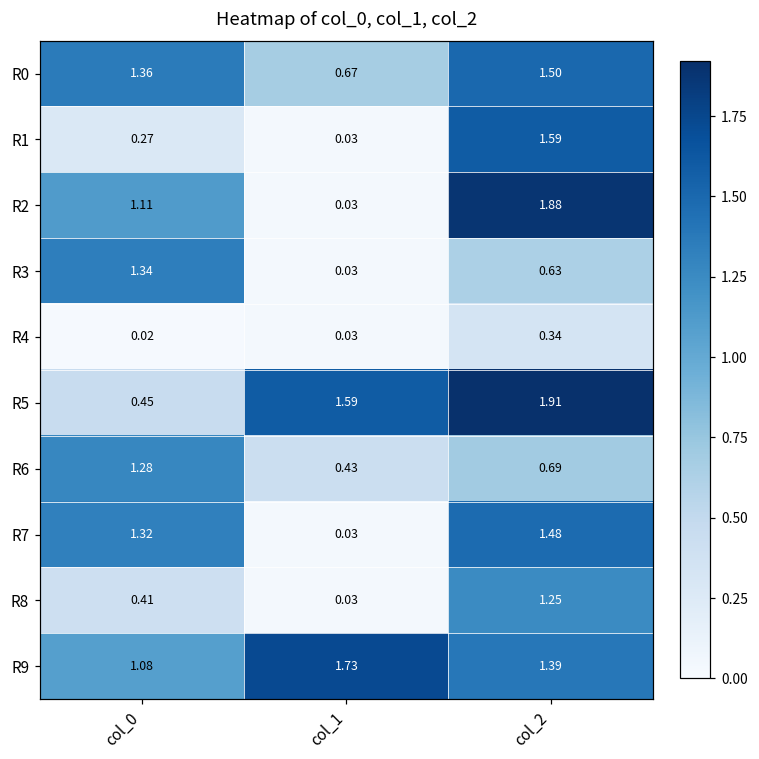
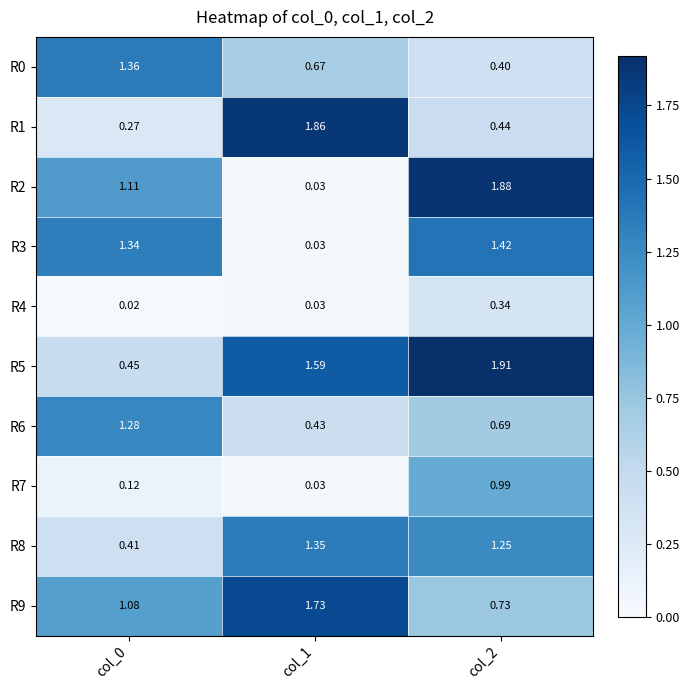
R0, col_2: 1.50 -> 0.40
R1, col_1: 0.03 -> 1.86
R1, col_2: 1.59 -> 0.44
R3, col_2: 0.63 -> 1.42
R7, col_0: 1.32 -> 0.12
R7, col_2: 1.48 -> 0.99
R8, col_1: 0.03 -> 1.35
R9, col_2: 1.39 -> 0.73
